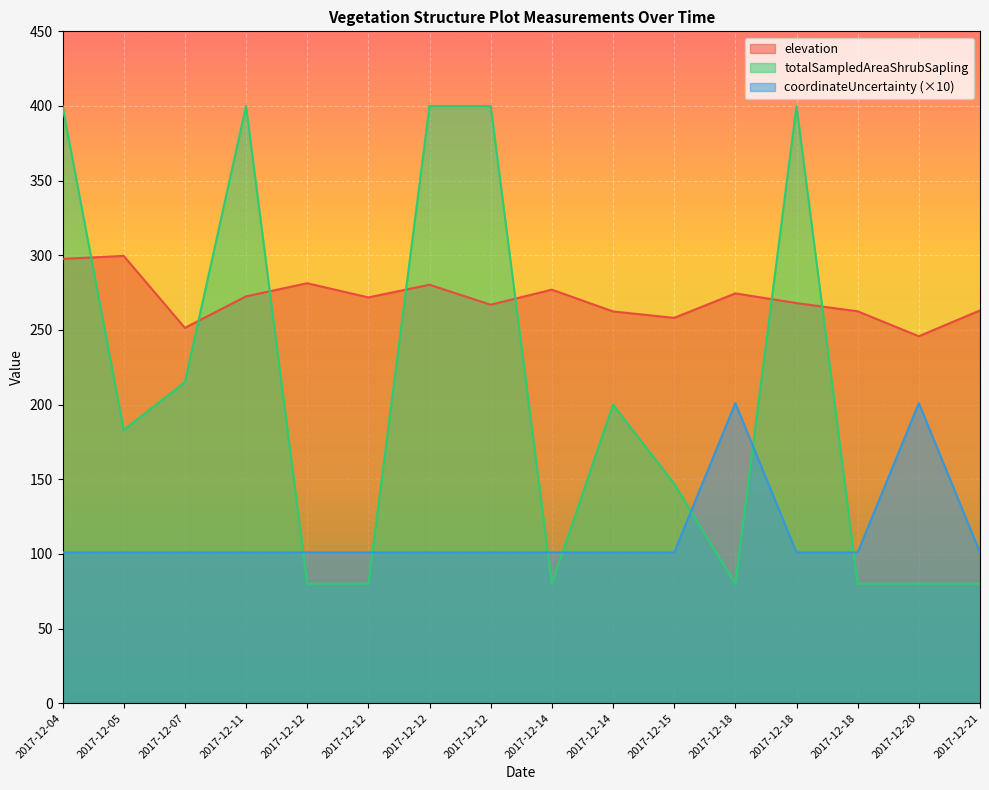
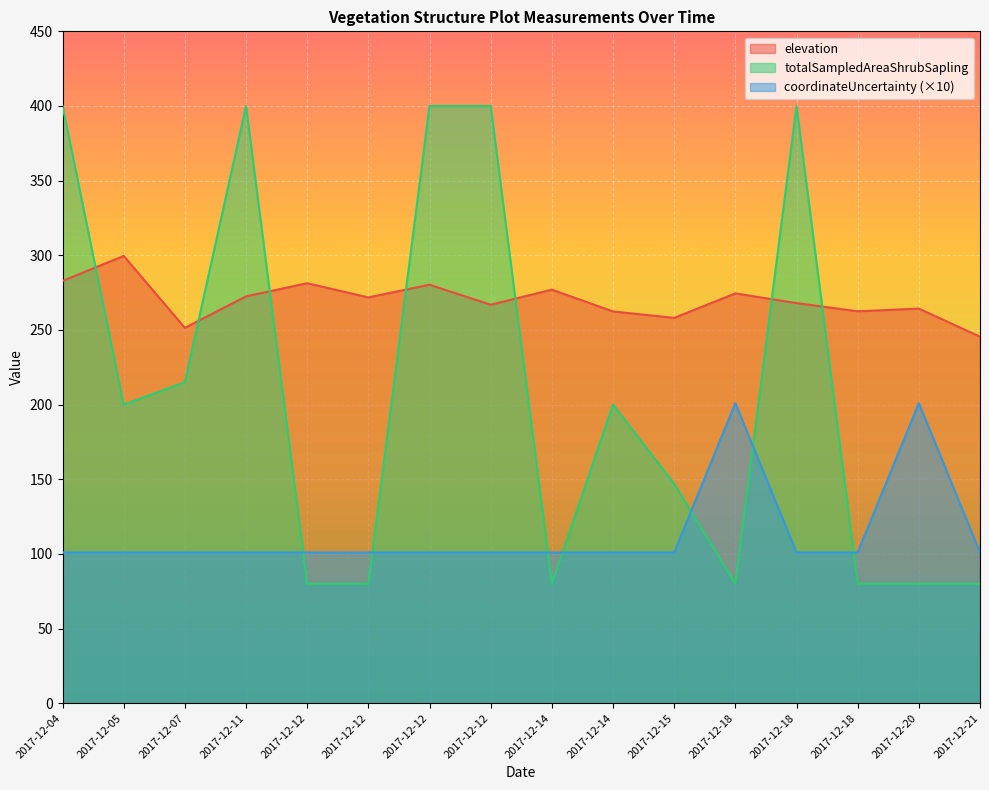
elevation, 2017-12-04: 298 -> 283
totalSampledAreaShrubSapling, 2017-12-05: 183 -> 200
elevation, 2017-12-20: 246 -> 264
elevation, 2017-12-21: 263 -> 246
